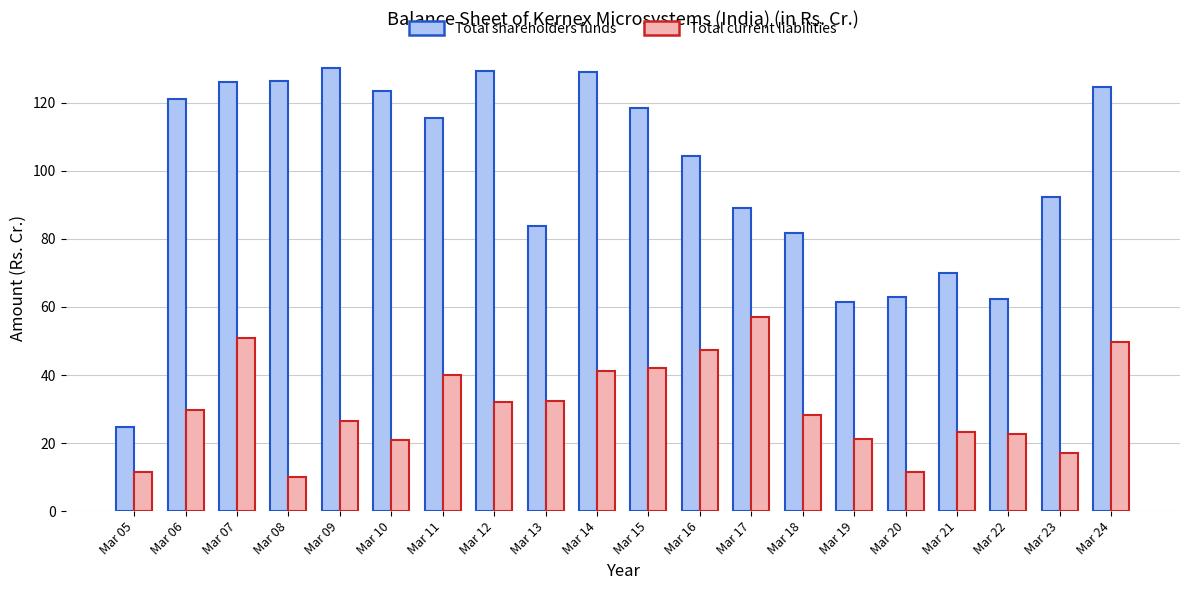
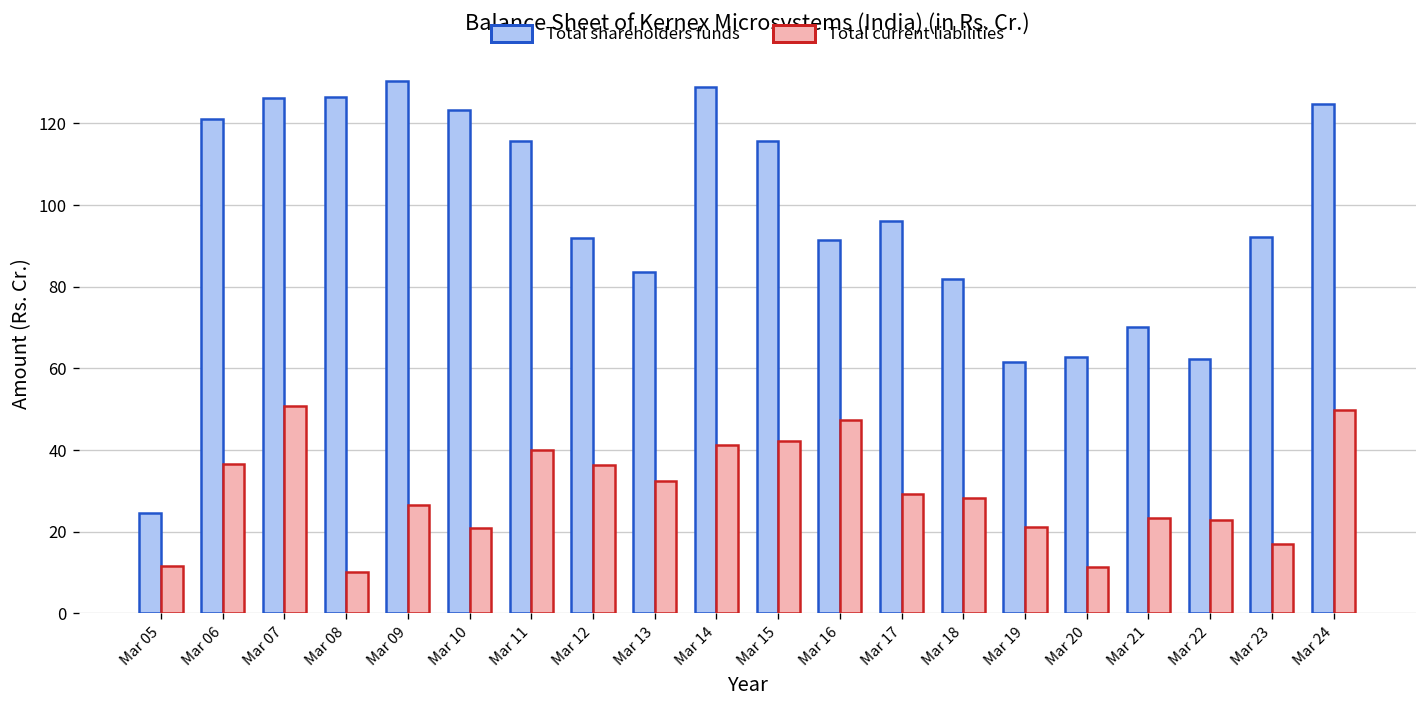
Total current liabilities, Mar 06: 30 -> 37
Total shareholders funds, Mar 12: 129 -> 92
Total current liabilities, Mar 12: 32 -> 36
Total shareholders funds, Mar 15: 118 -> 116
Total shareholders funds, Mar 16: 104 -> 91
Total shareholders funds, Mar 17: 89 -> 96
Total current liabilities, Mar 17: 57 -> 29
